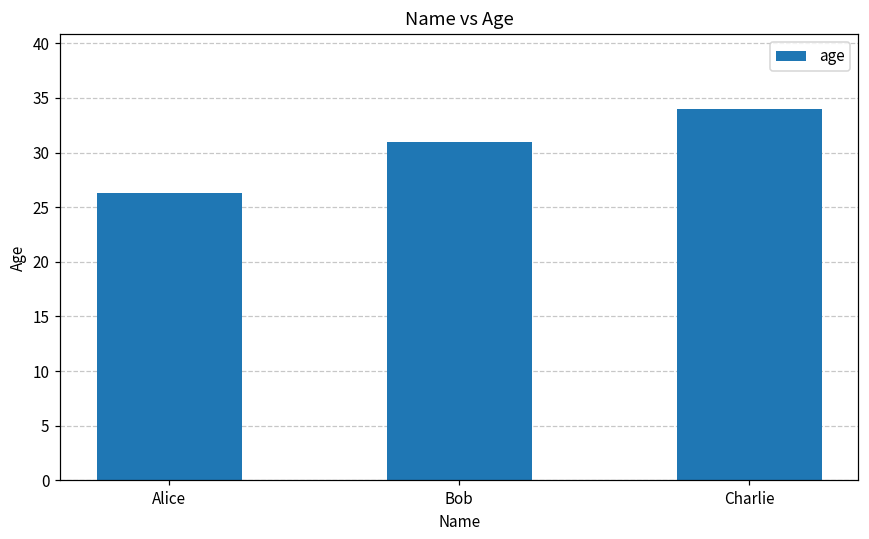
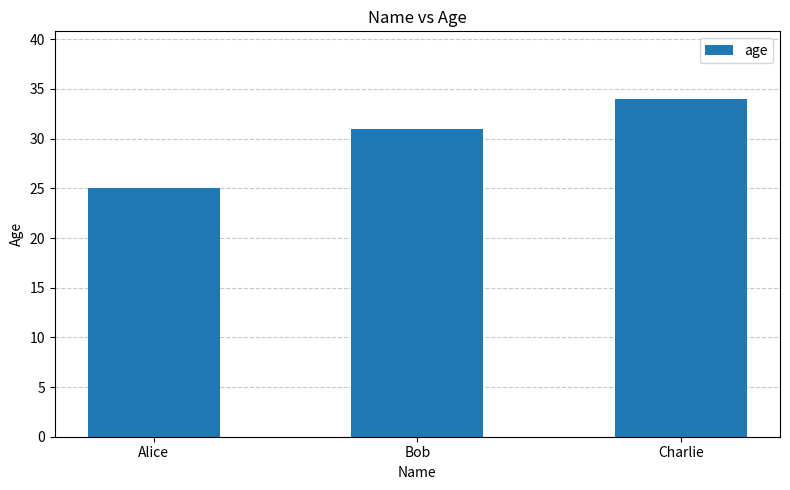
Alice: 26 -> 25
